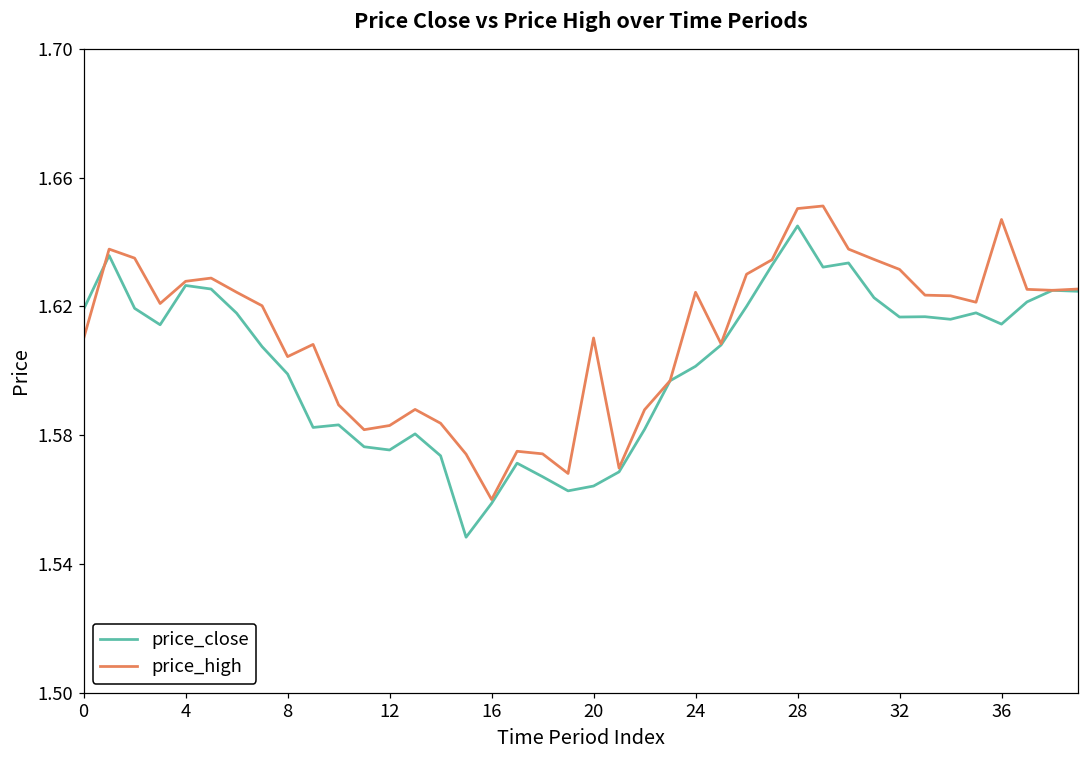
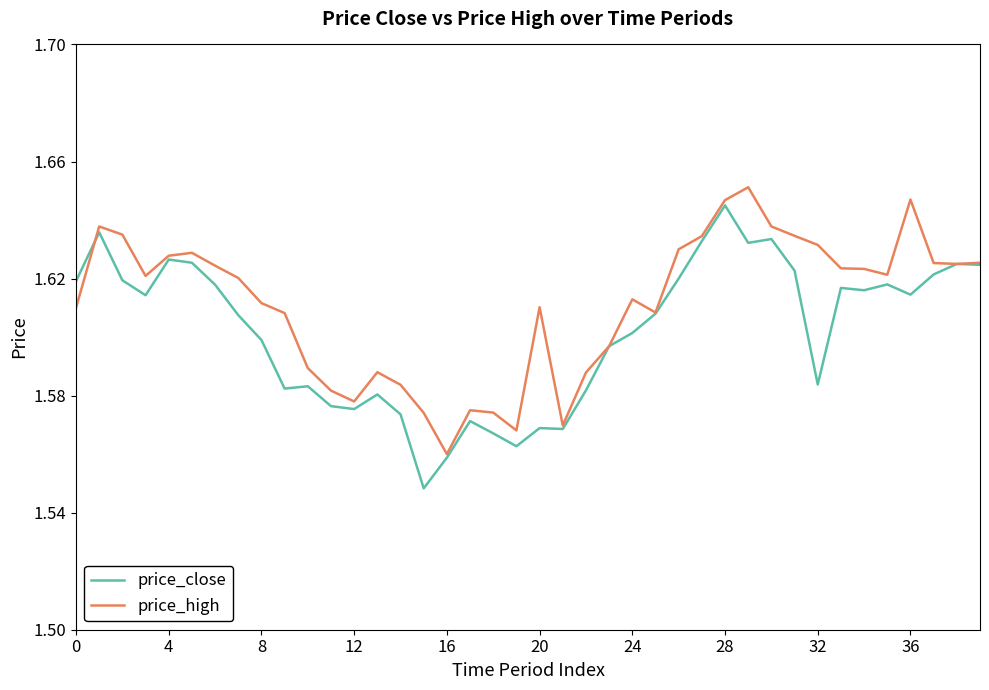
price_high, 8: 1.604 -> 1.612
price_high, 12: 1.583 -> 1.578
price_close, 20: 1.564 -> 1.569
price_high, 24: 1.624 -> 1.613
price_high, 28: 1.650 -> 1.647
price_close, 32: 1.617 -> 1.584
